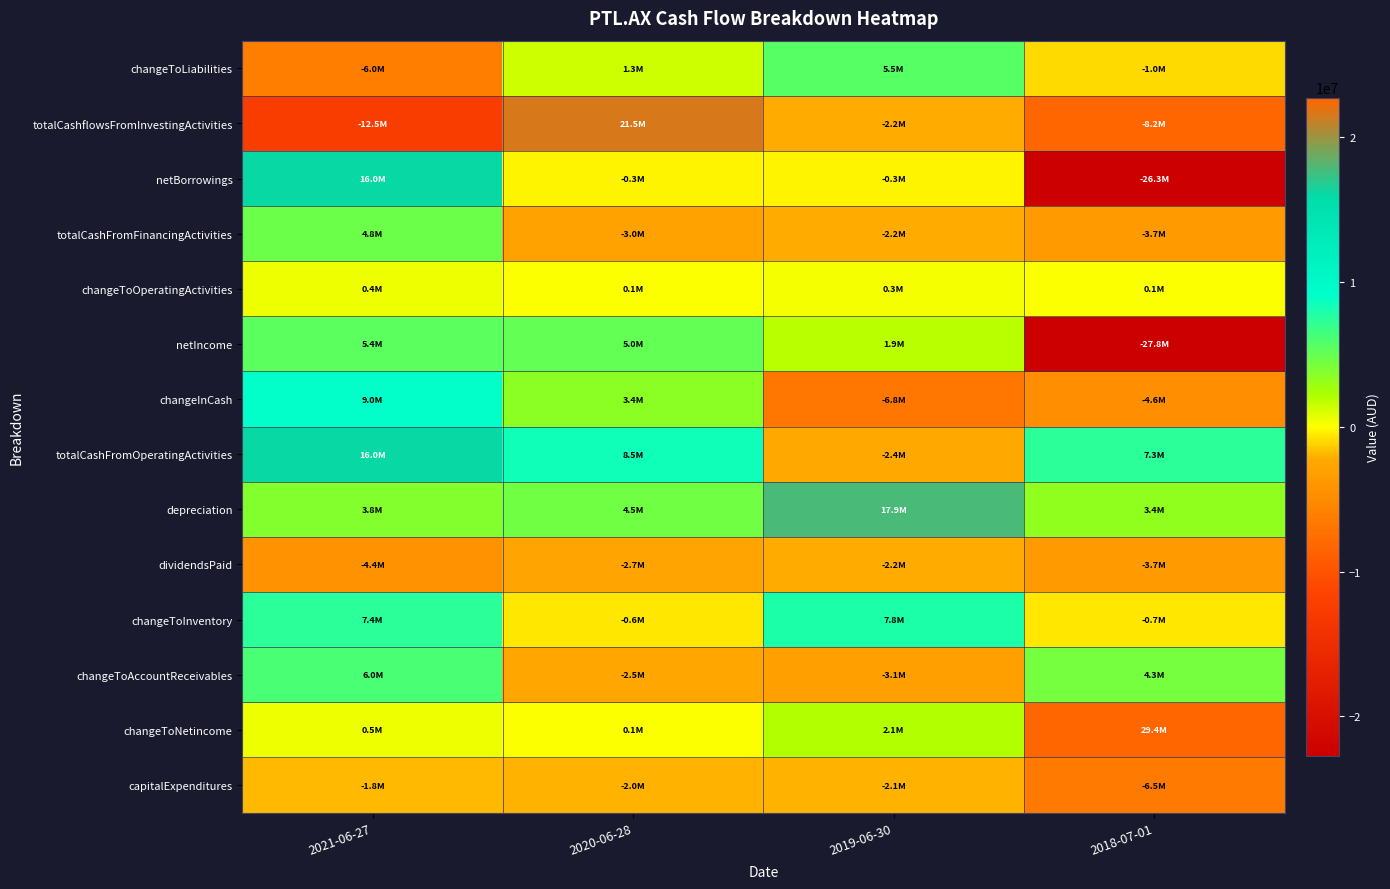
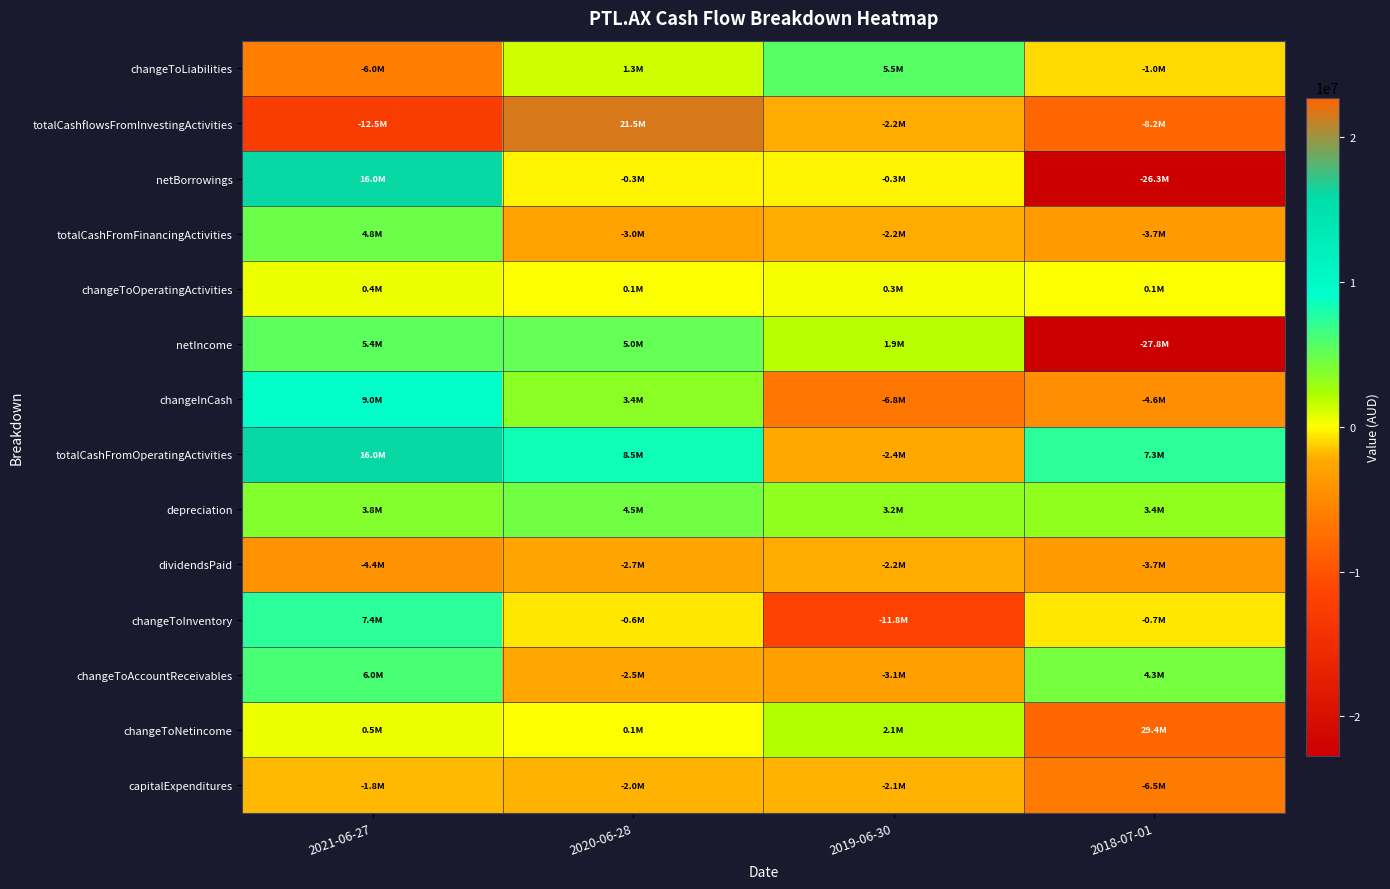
depreciation, 2019-06-30: 17.9M -> 3.2M
changeToInventory, 2019-06-30: 7.8M -> -11.8M
